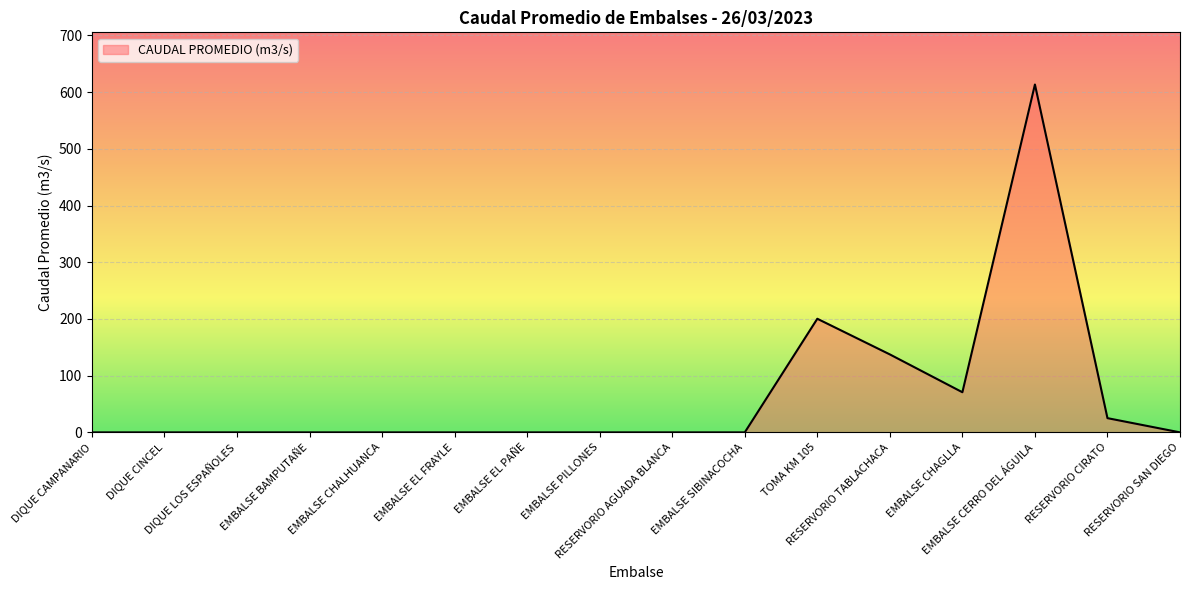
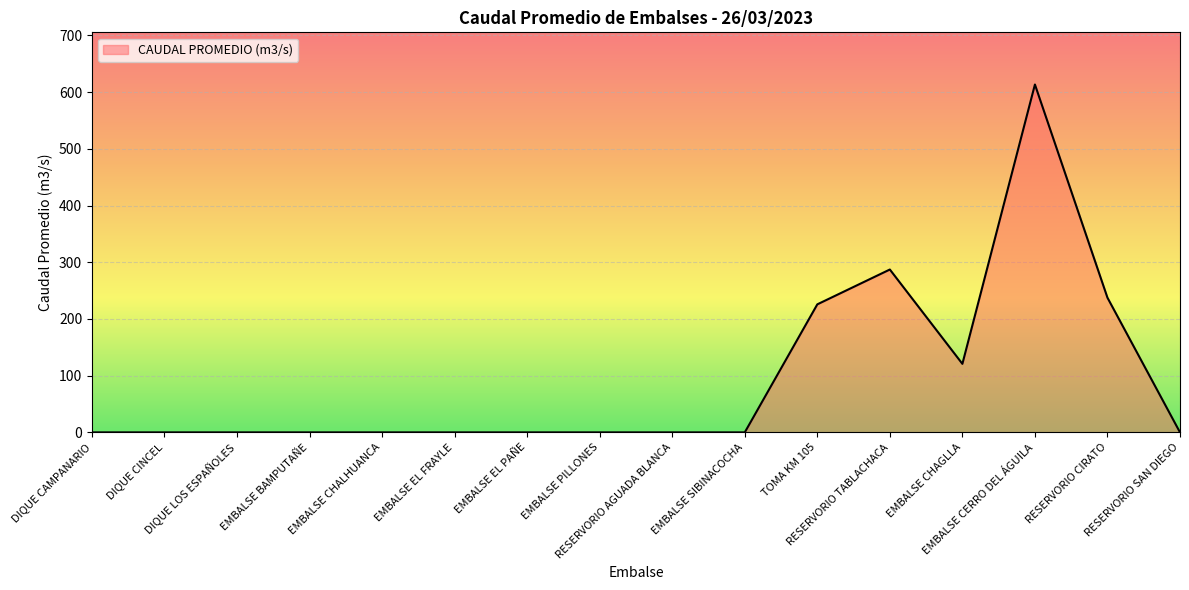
TOMA KM 105: 200 -> 230
RESERVORIO TABLACHACA: 140 -> 290
EMBALSE CHAGLLA: 70 -> 120
RESERVORIO CIRATO: 30 -> 240
